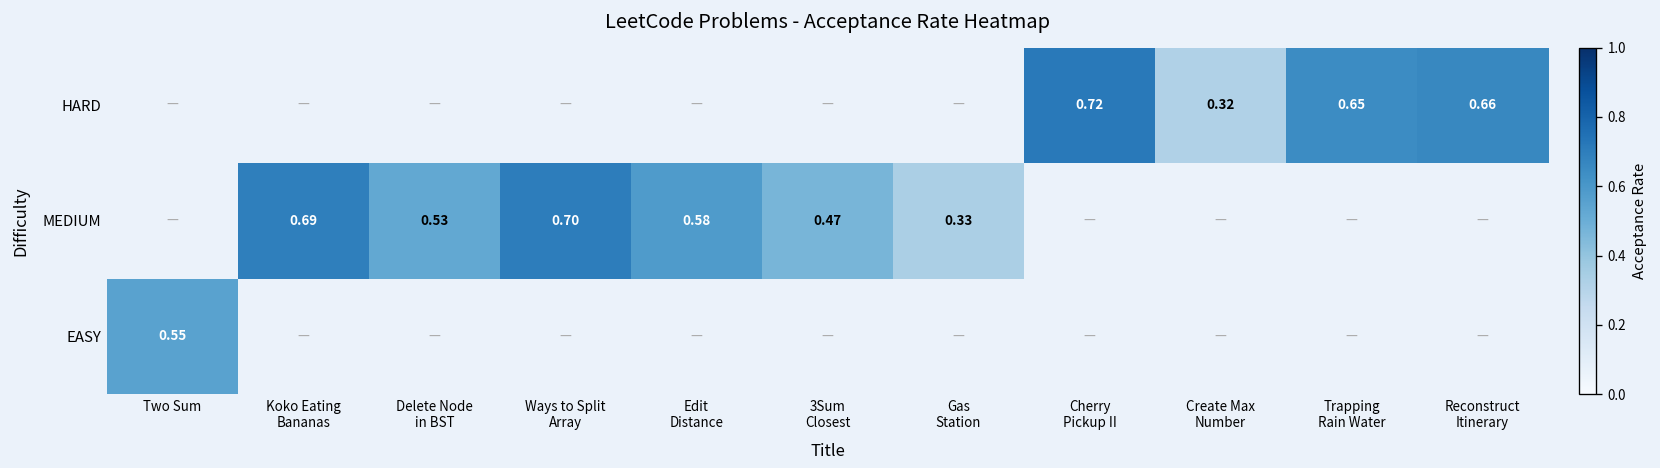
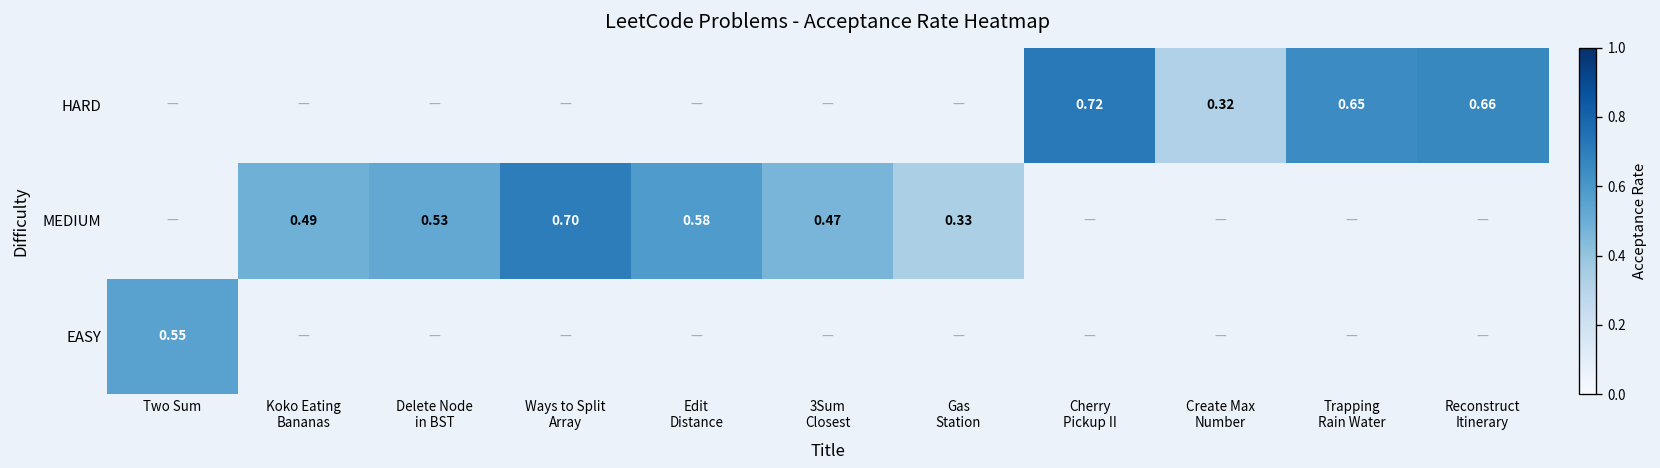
MEDIUM, Koko Eating Bananas: 0.69 -> 0.49
